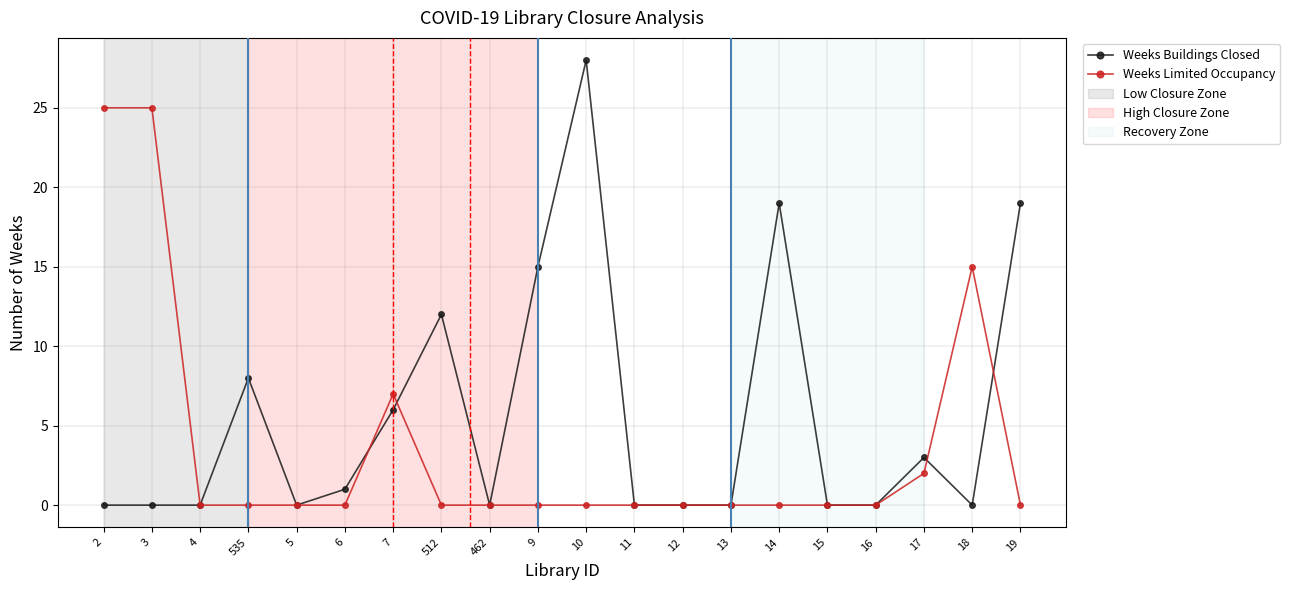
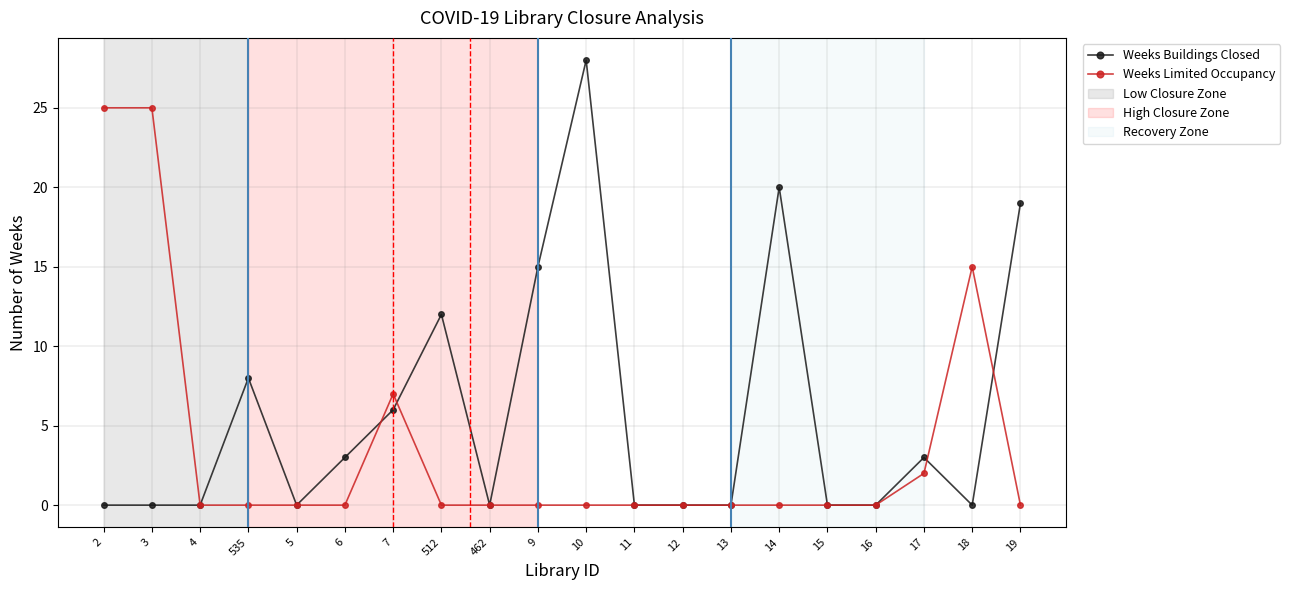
Weeks Buildings Closed, 6: 1 -> 3
Weeks Buildings Closed, 14: 19 -> 20
